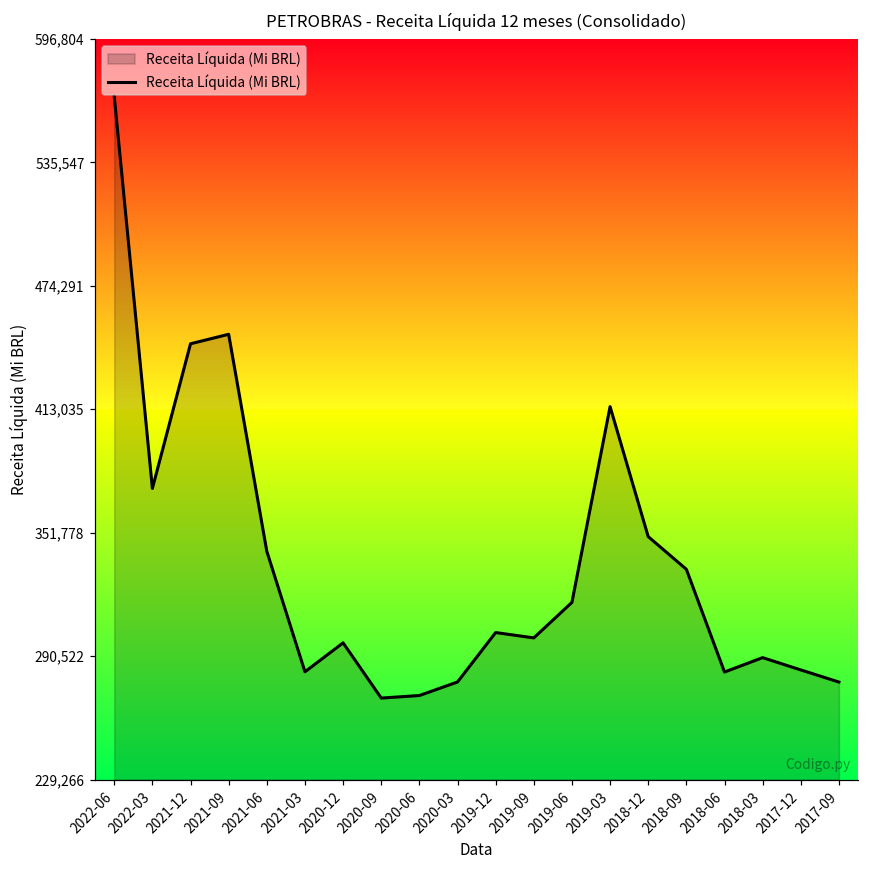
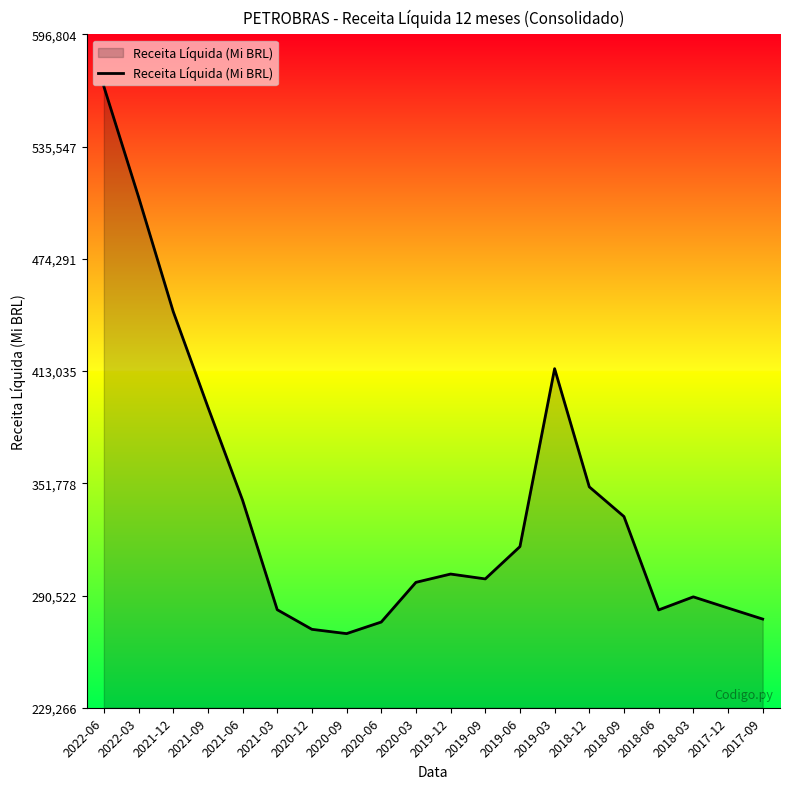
2022-03: 374,000 -> 508,000
2021-09: 450,000 -> 393,000
2020-12: 297,000 -> 272,000
2020-06: 271,000 -> 276,000
2020-03: 278,000 -> 298,000
